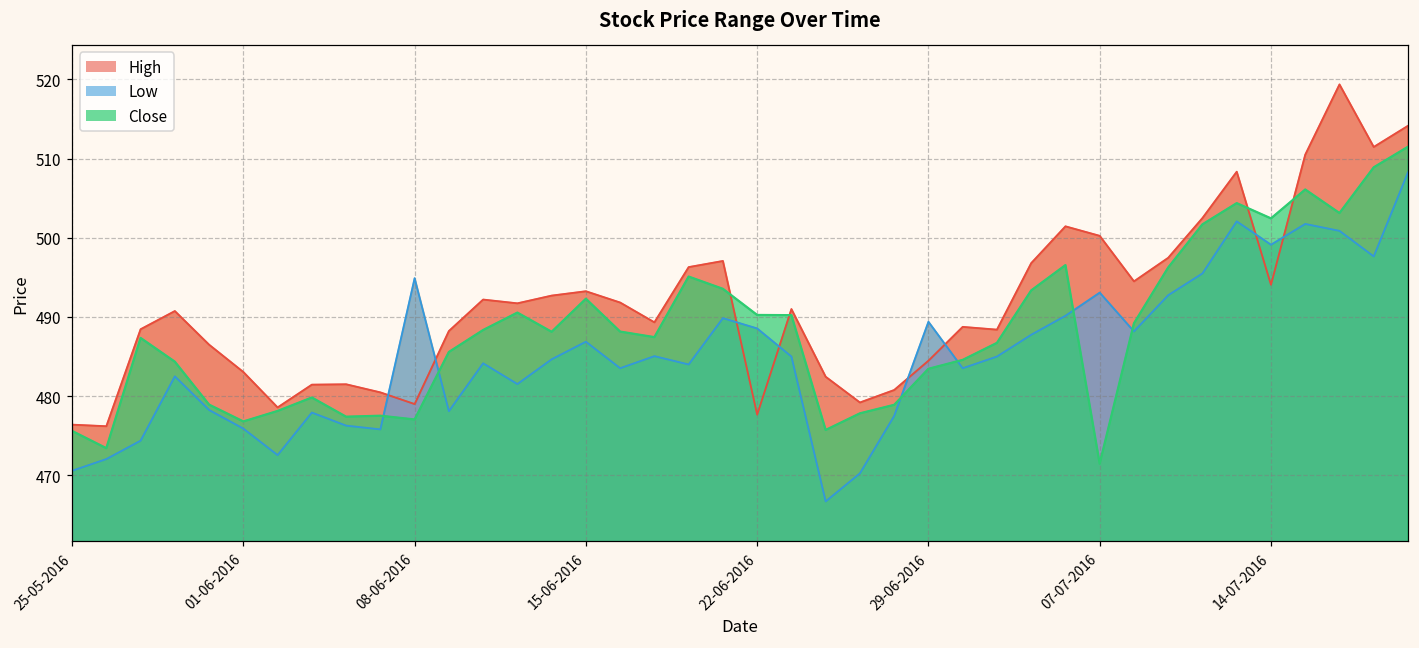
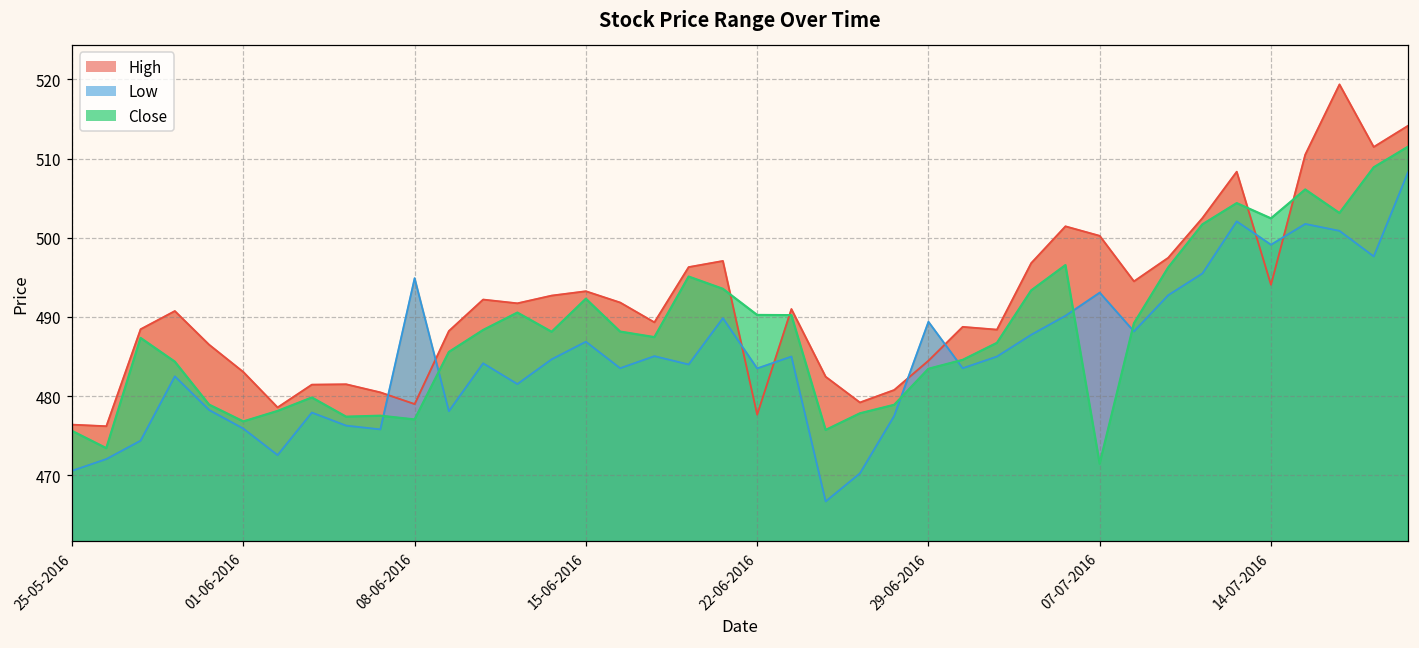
Low, 22-06-2016: 489 -> 484
